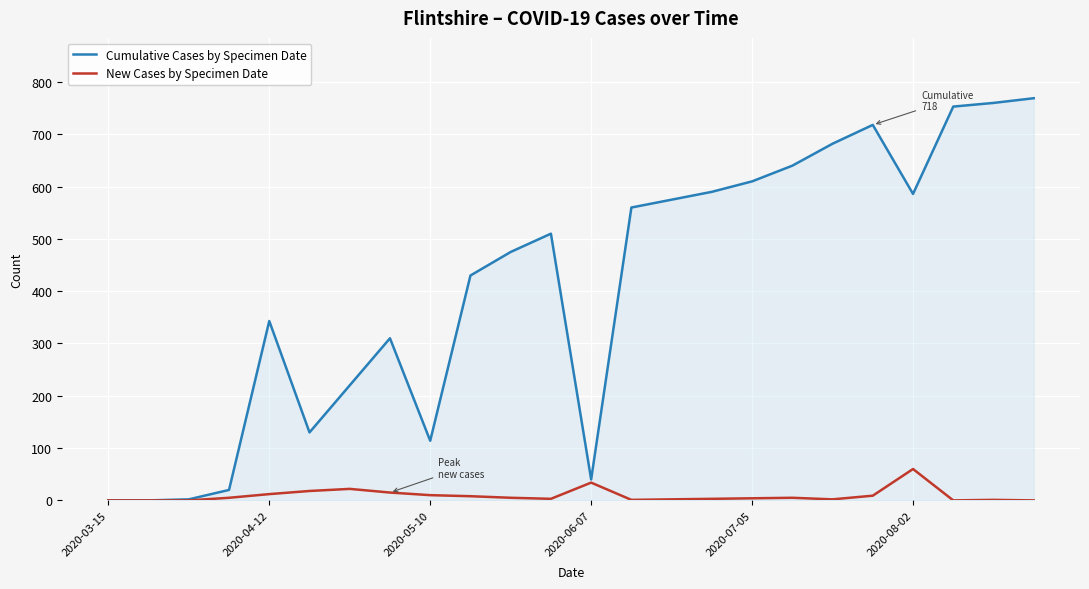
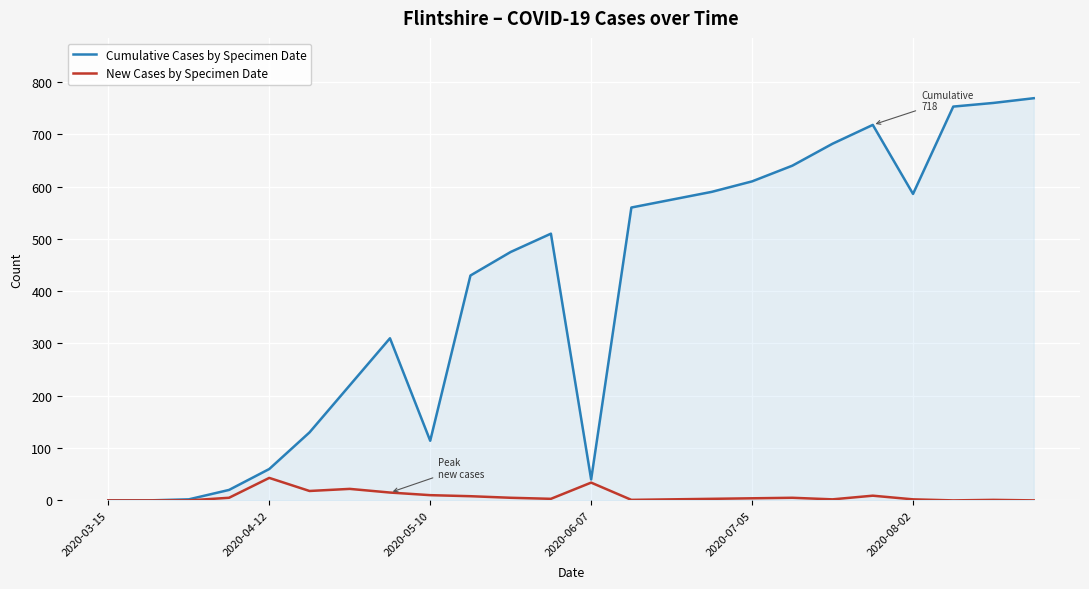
Cumulative Cases by Specimen Date, 2020-04-12: 340 -> 60
New Cases by Specimen Date, 2020-04-12: 10 -> 40
New Cases by Specimen Date, 2020-08-02: 60 -> 0
